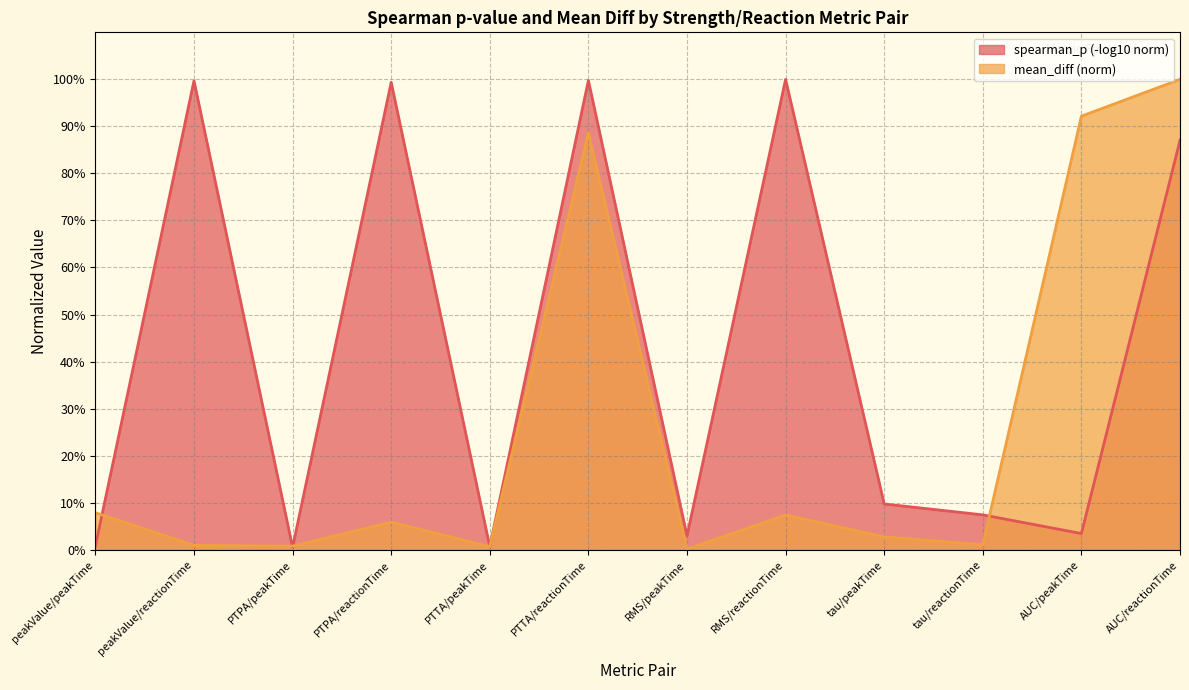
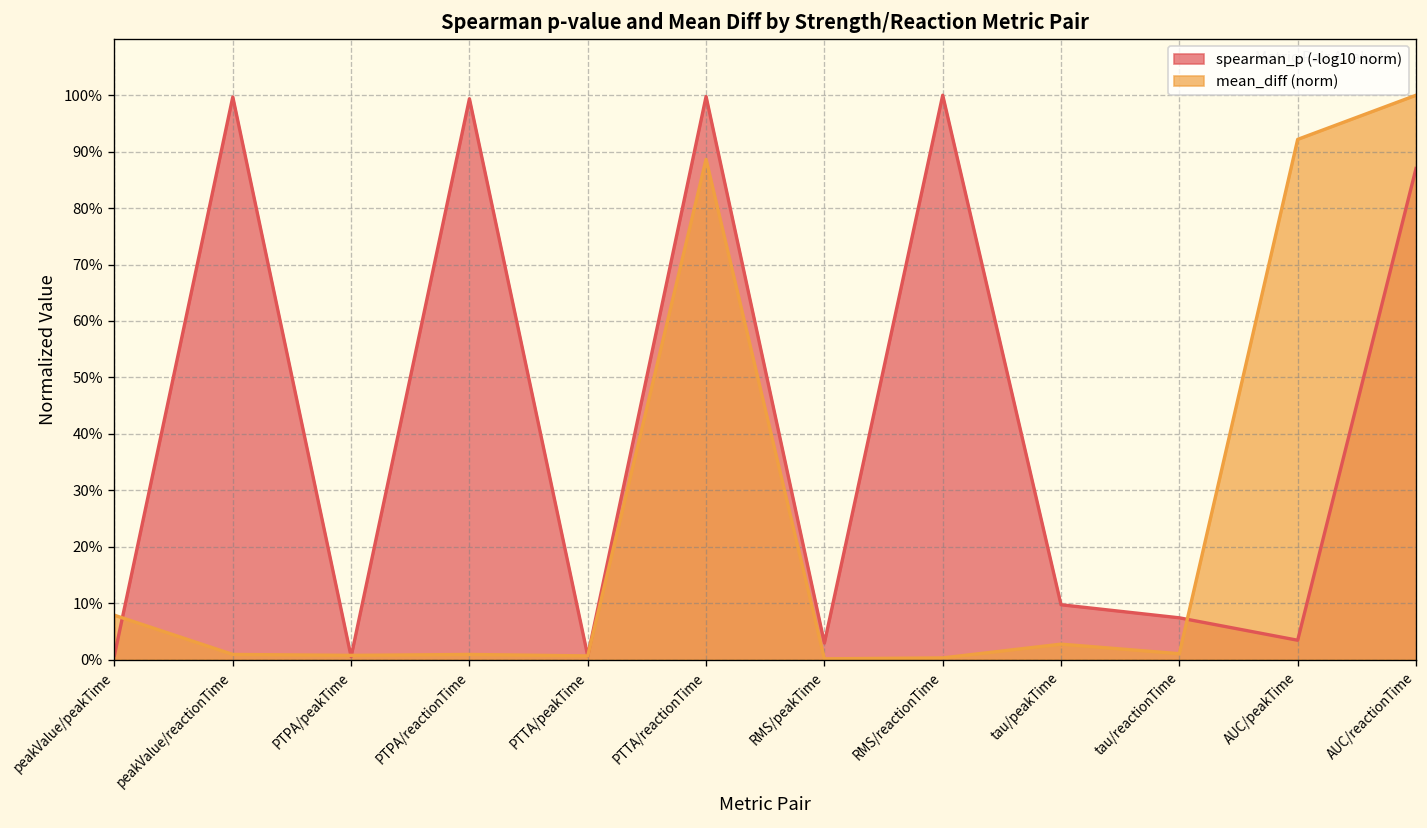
mean_diff (norm), PTPA/reactionTime: 6% -> 1%
mean_diff (norm), RMS/reactionTime: 7% -> 0%
